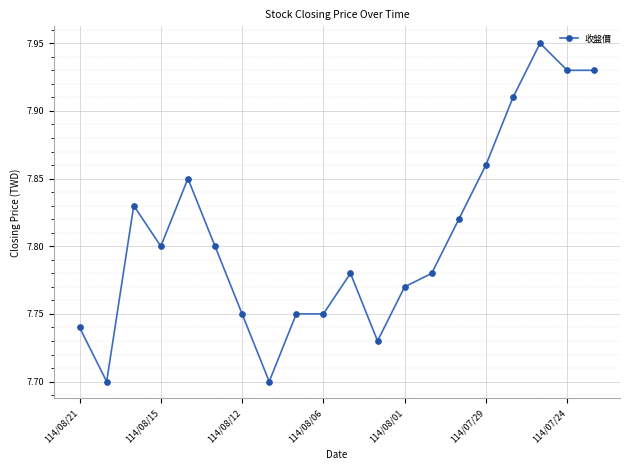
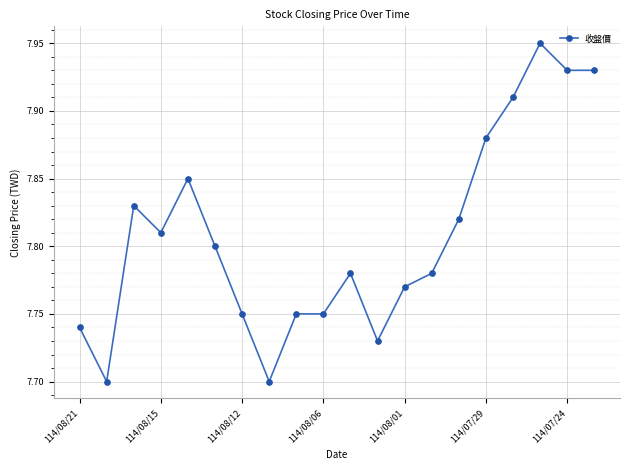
114/08/15: 7.80 -> 7.81
114/07/29: 7.86 -> 7.88
